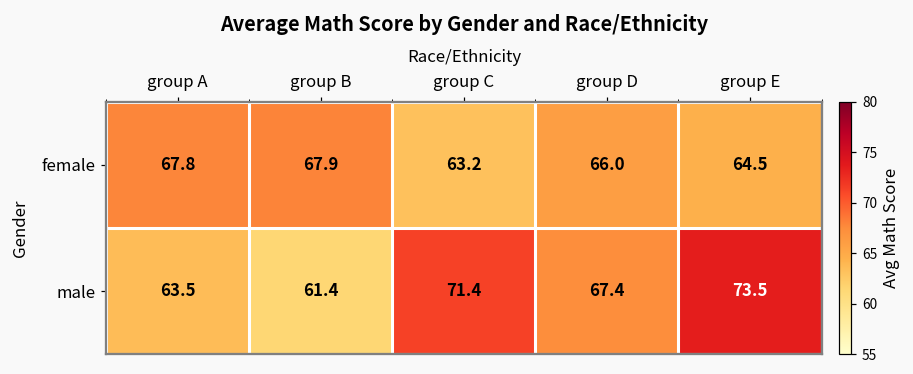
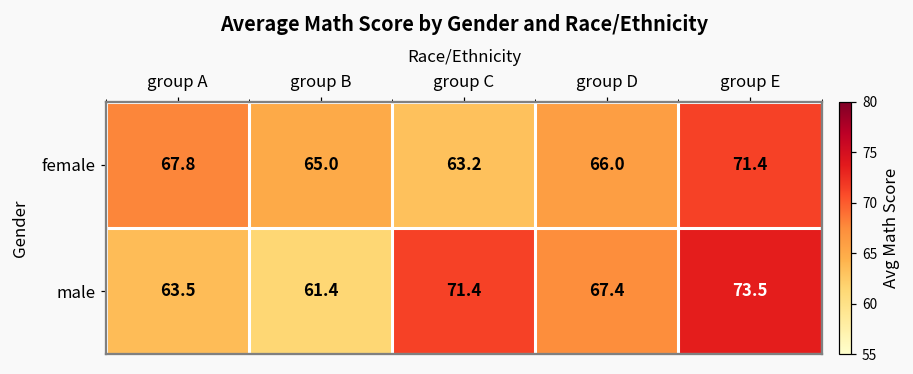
female, group B: 67.9 -> 65.0
female, group E: 64.5 -> 71.4
